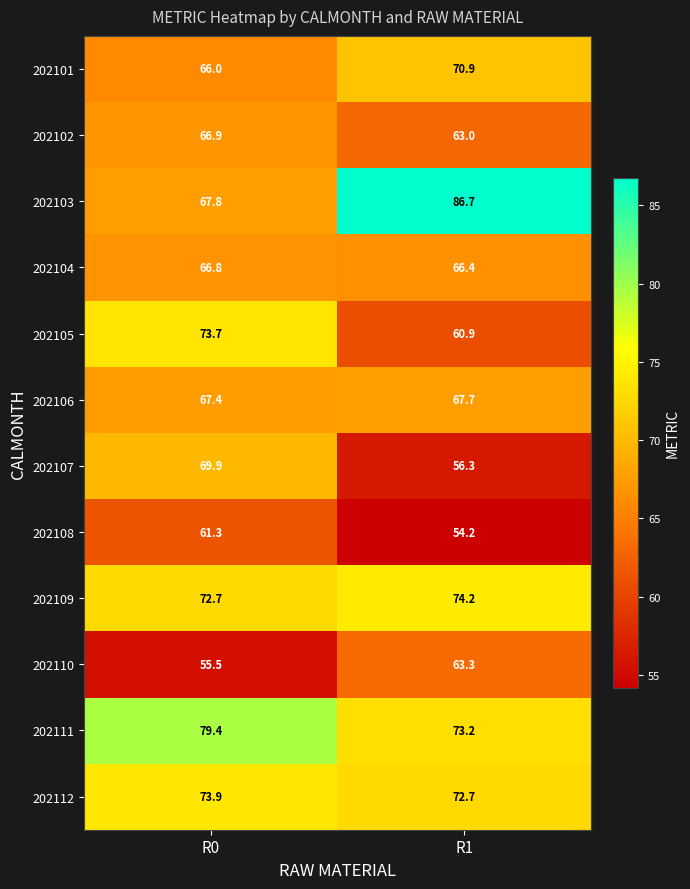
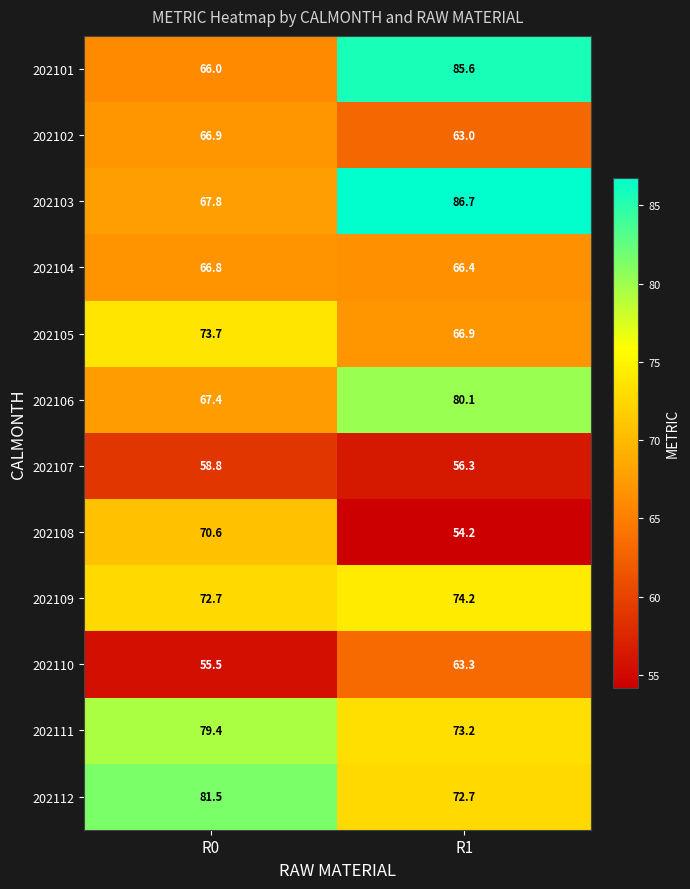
202101, R1: 70.9 -> 85.6
202105, R1: 60.9 -> 66.9
202106, R1: 67.7 -> 80.1
202107, R0: 69.9 -> 58.8
202108, R0: 61.3 -> 70.6
202112, R0: 73.9 -> 81.5
